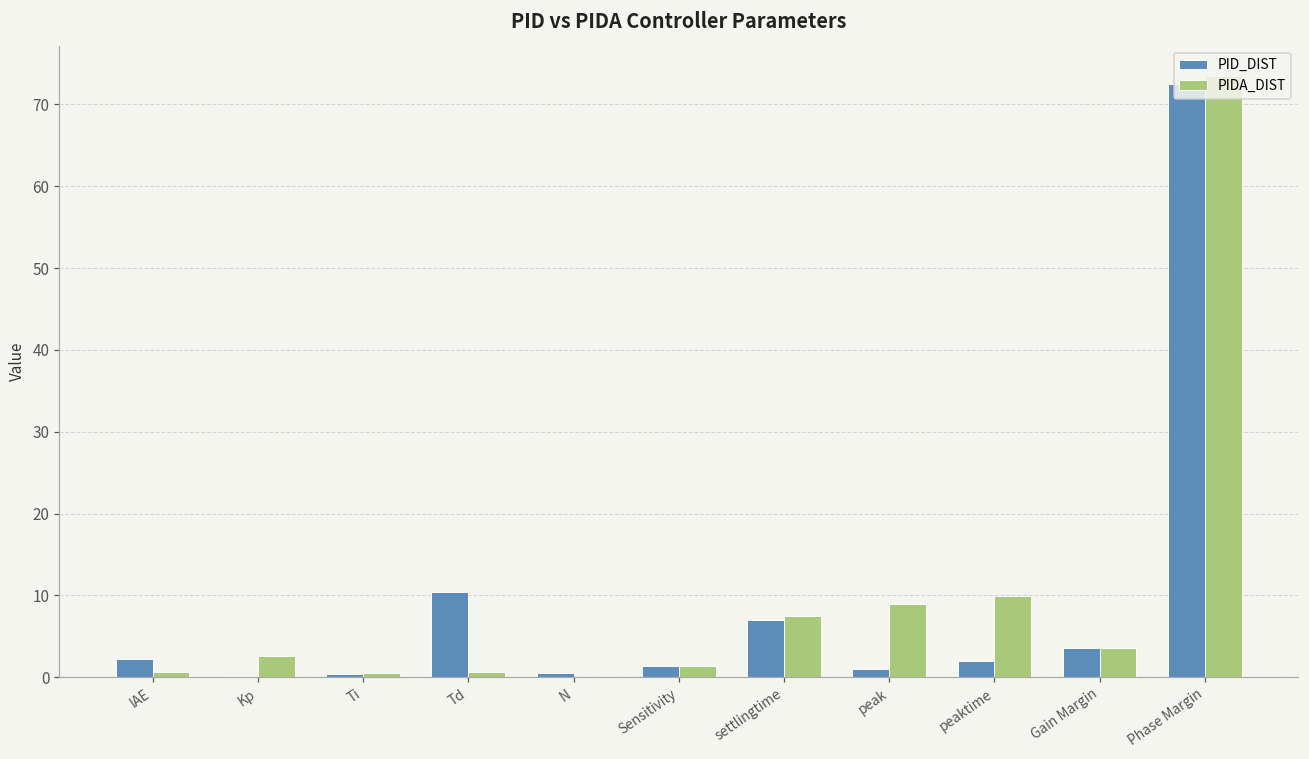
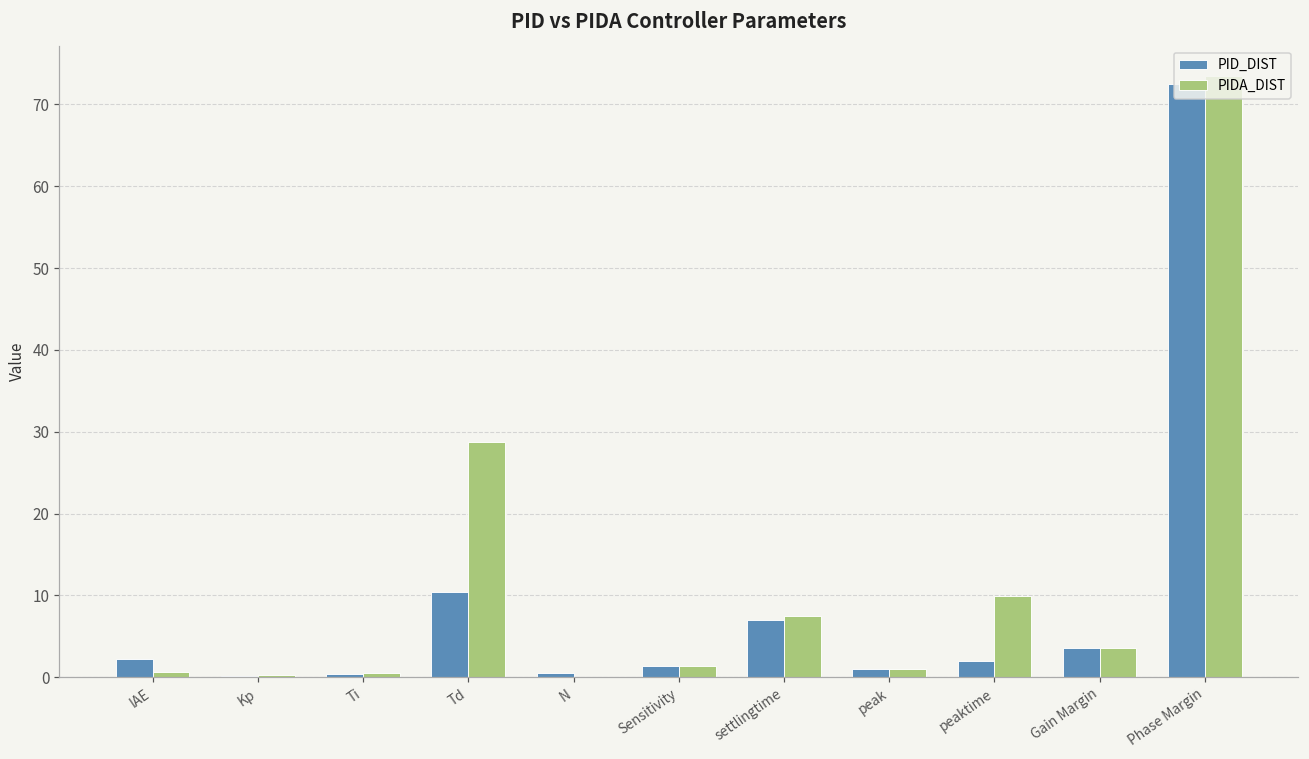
PIDA_DIST, Kp: 3 -> 0
PIDA_DIST, Td: 1 -> 29
PIDA_DIST, peak: 9 -> 1
